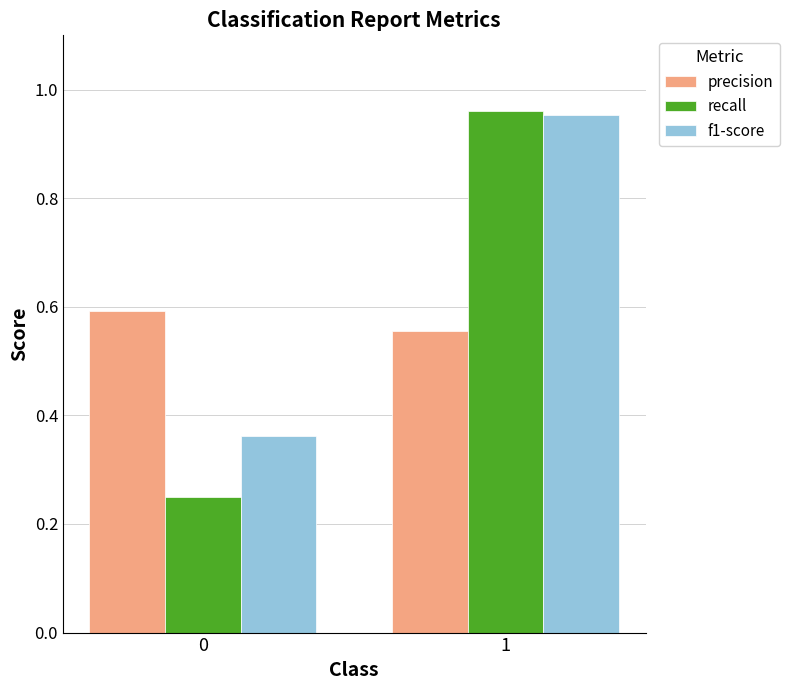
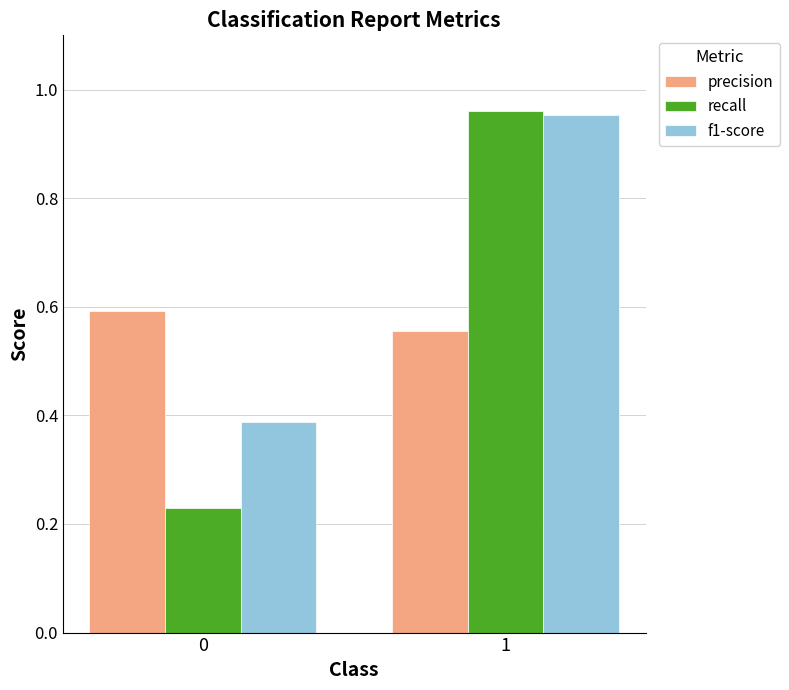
recall, 0: 0.25 -> 0.23
f1-score, 0: 0.36 -> 0.39
